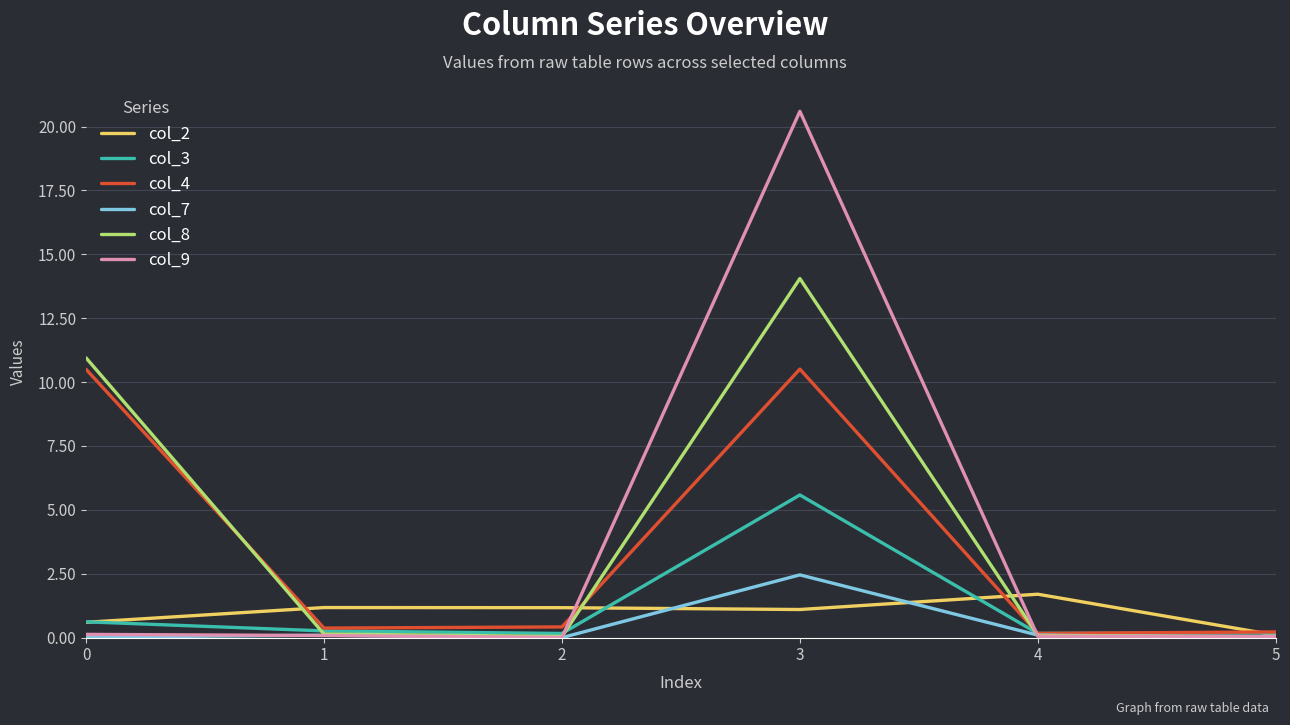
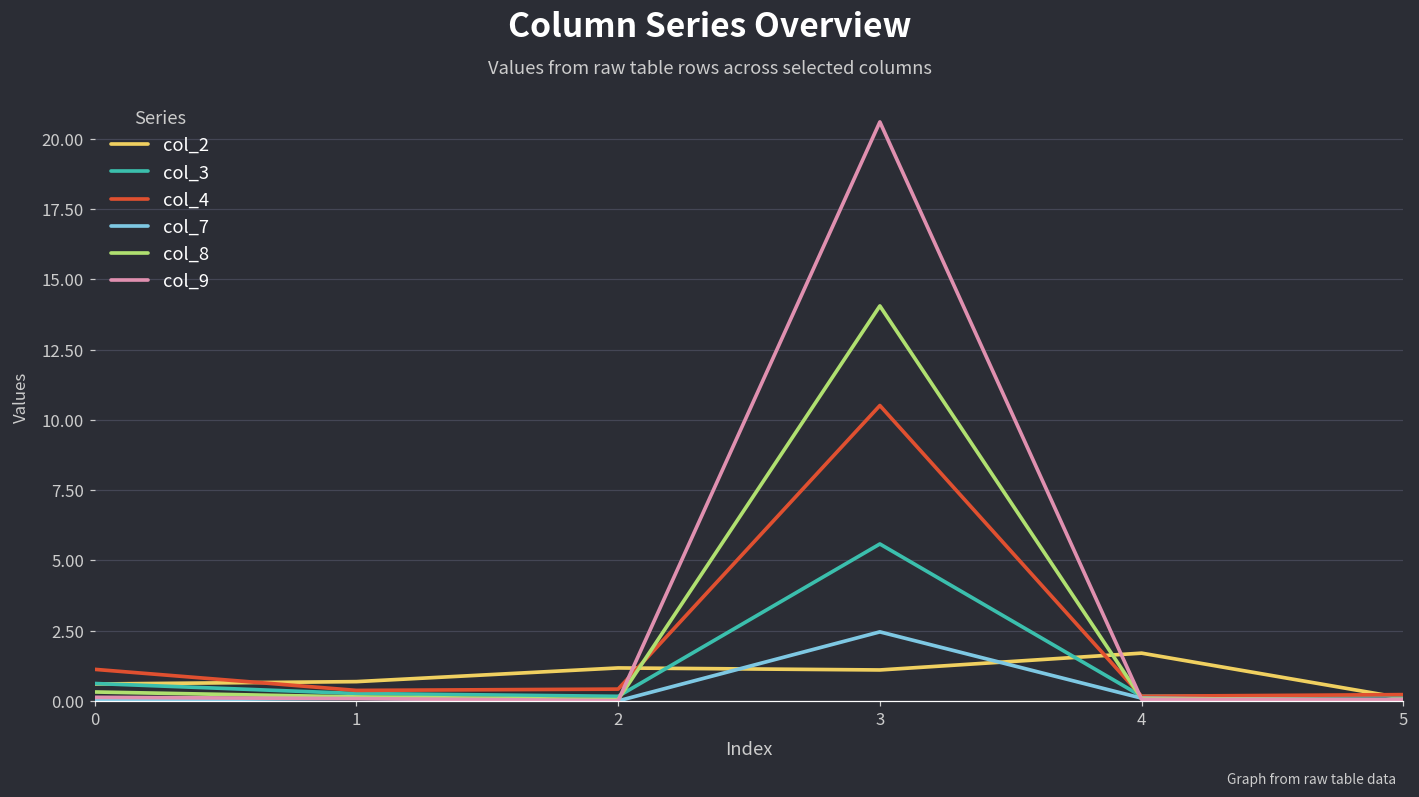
col_4, 0: 10.5 -> 1.1
col_8, 0: 10.9 -> 0.3
col_2, 1: 1.2 -> 0.7
